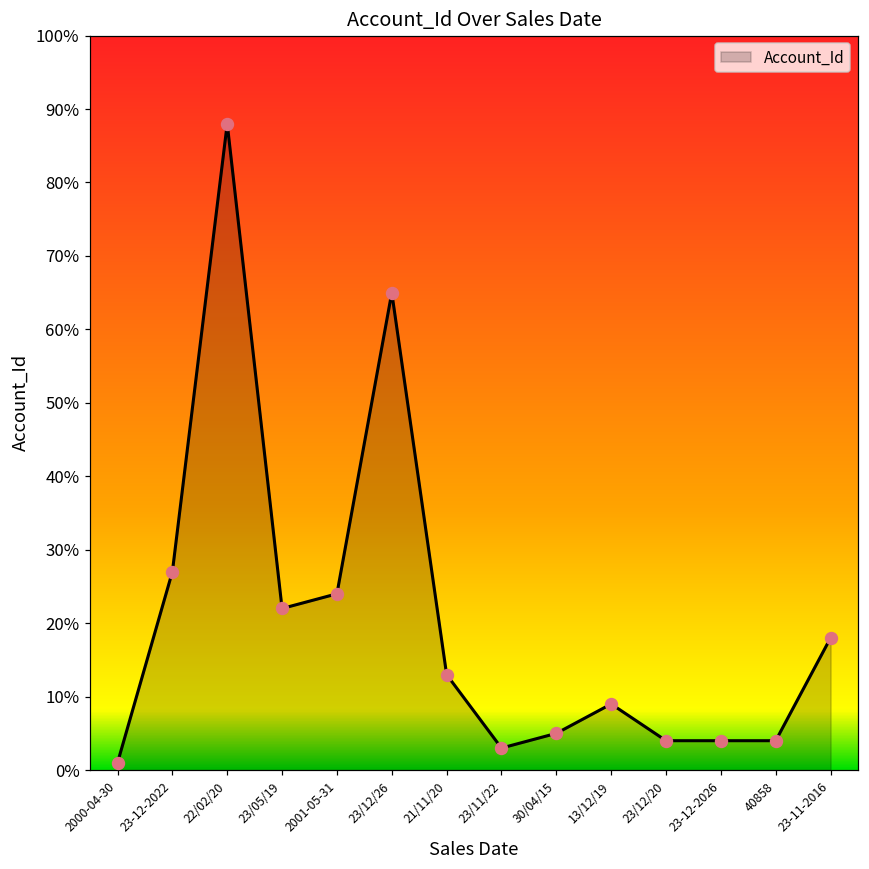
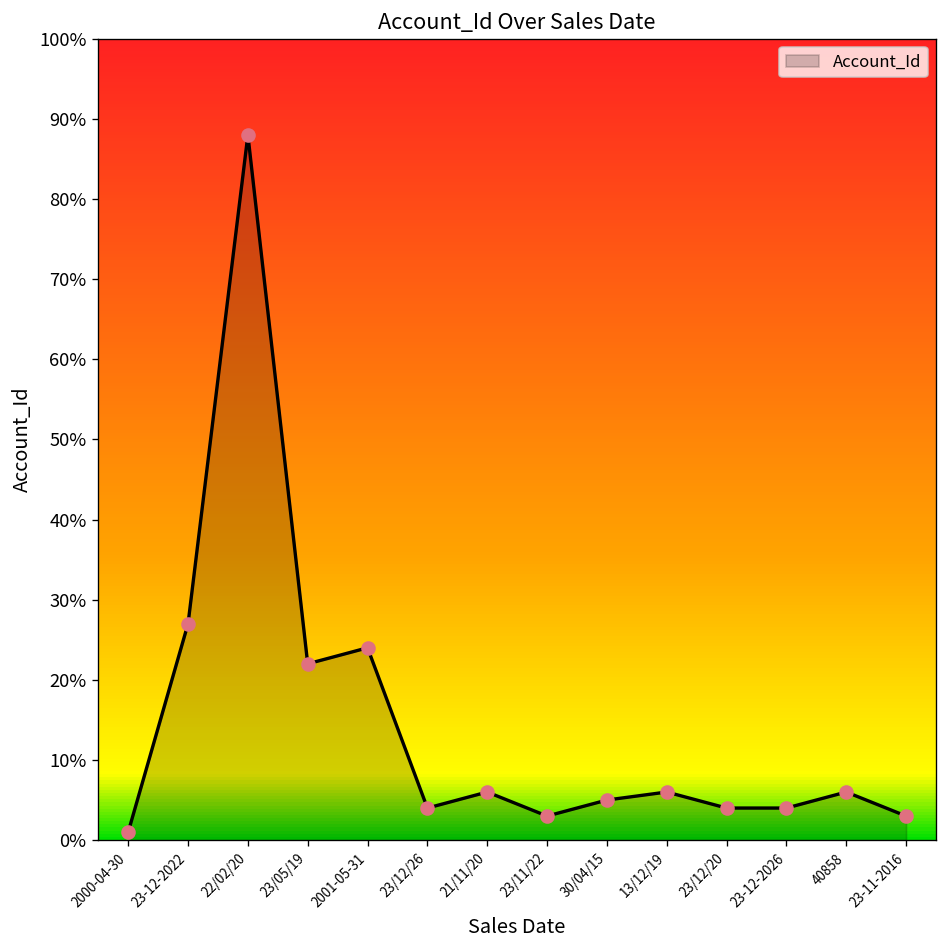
23/12/26: 65% -> 4%
21/11/20: 13% -> 6%
13/12/19: 9% -> 6%
40858: 4% -> 6%
23-11-2016: 18% -> 3%
